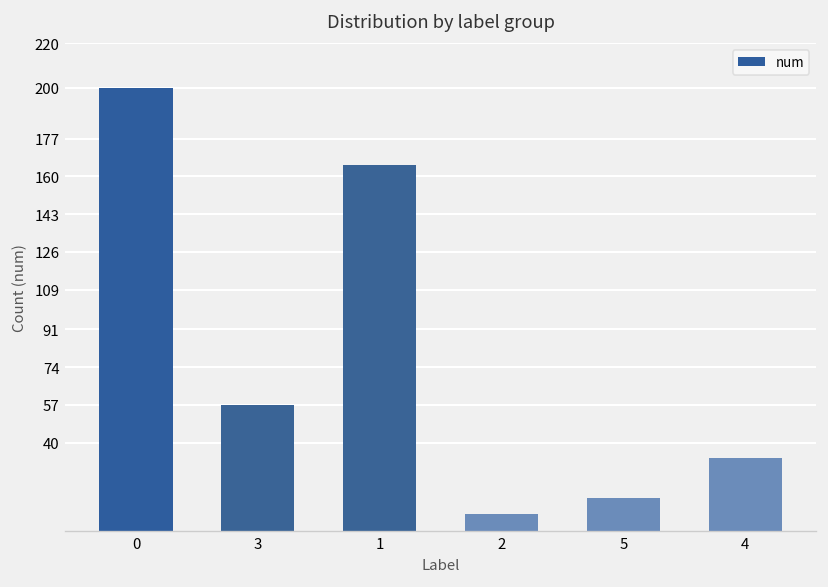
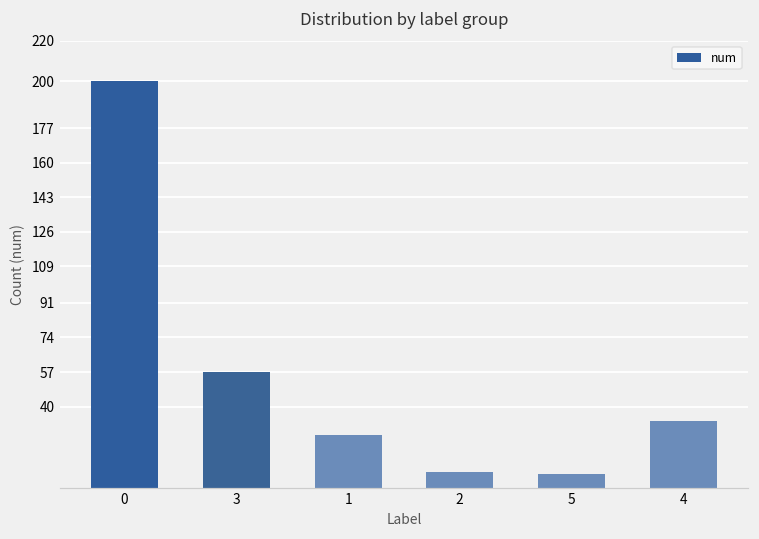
1: 165 -> 26
5: 15 -> 7
